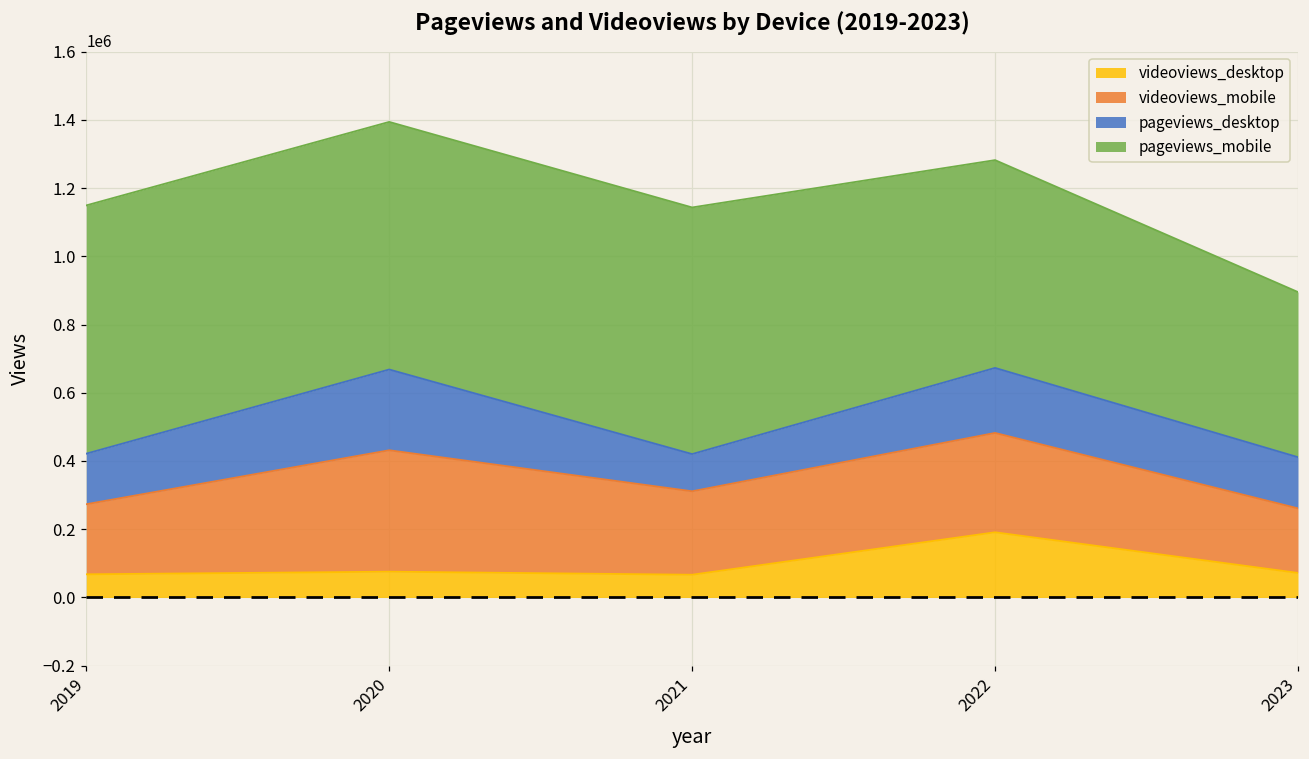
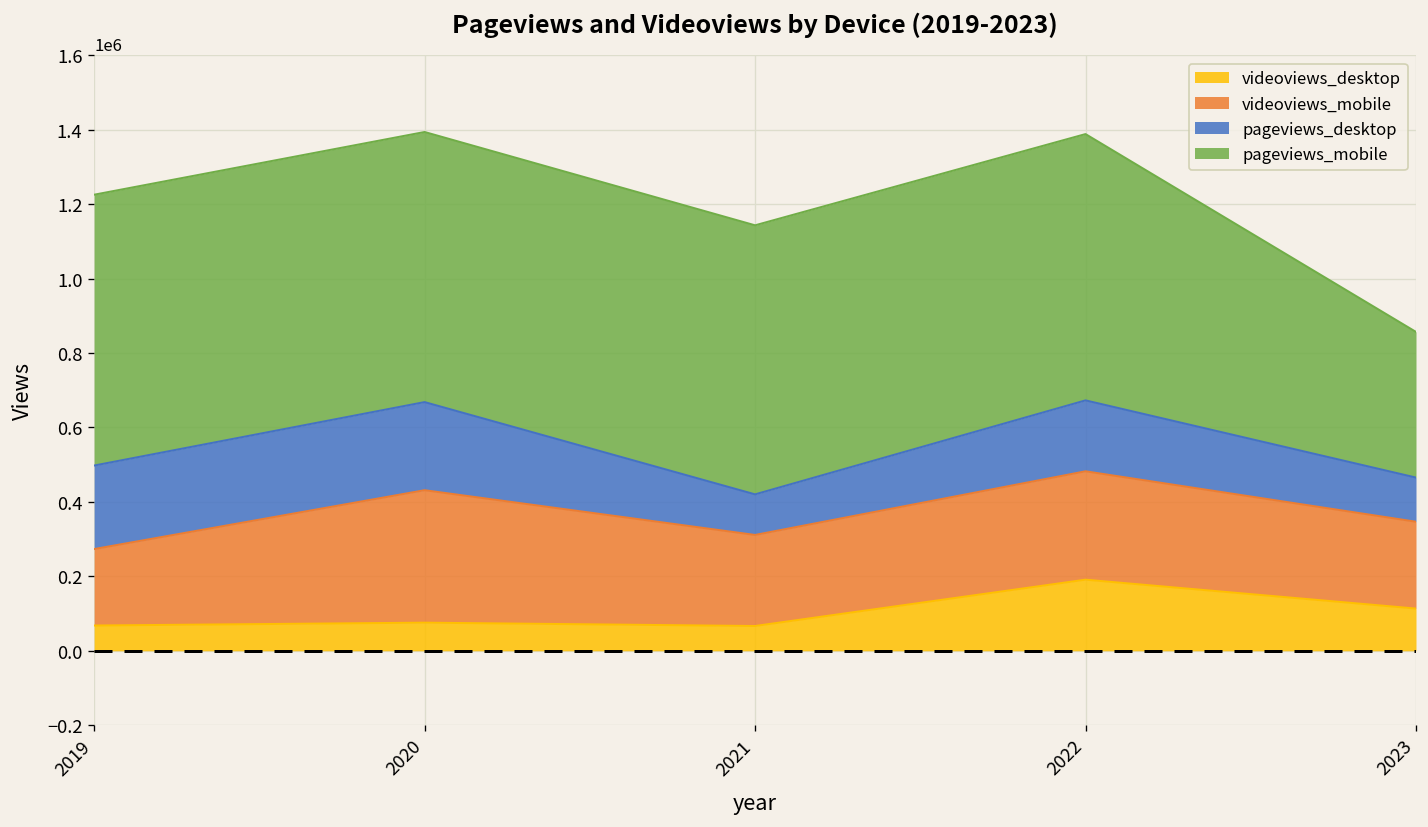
pageviews_desktop, 2019: 150000 -> 220000
pageviews_mobile, 2022: 610000 -> 720000
videoviews_desktop, 2023: 70000 -> 110000
videoviews_mobile, 2023: 190000 -> 230000
pageviews_desktop, 2023: 150000 -> 120000
pageviews_mobile, 2023: 480000 -> 390000
